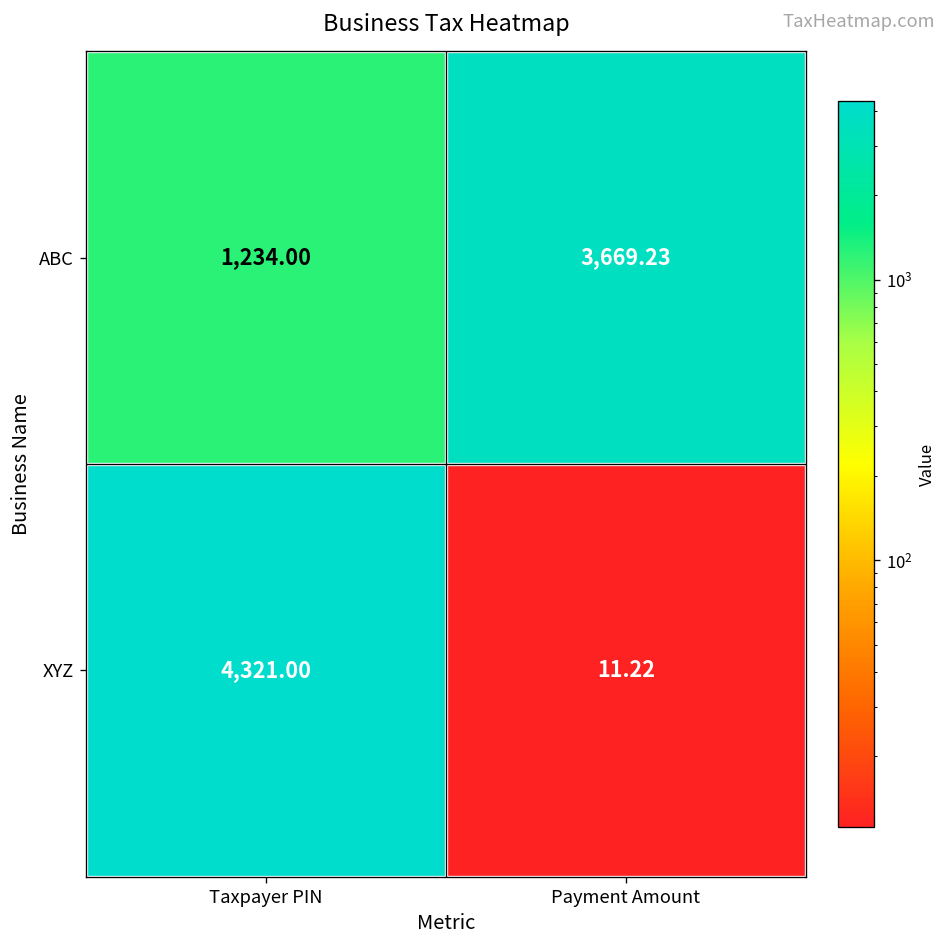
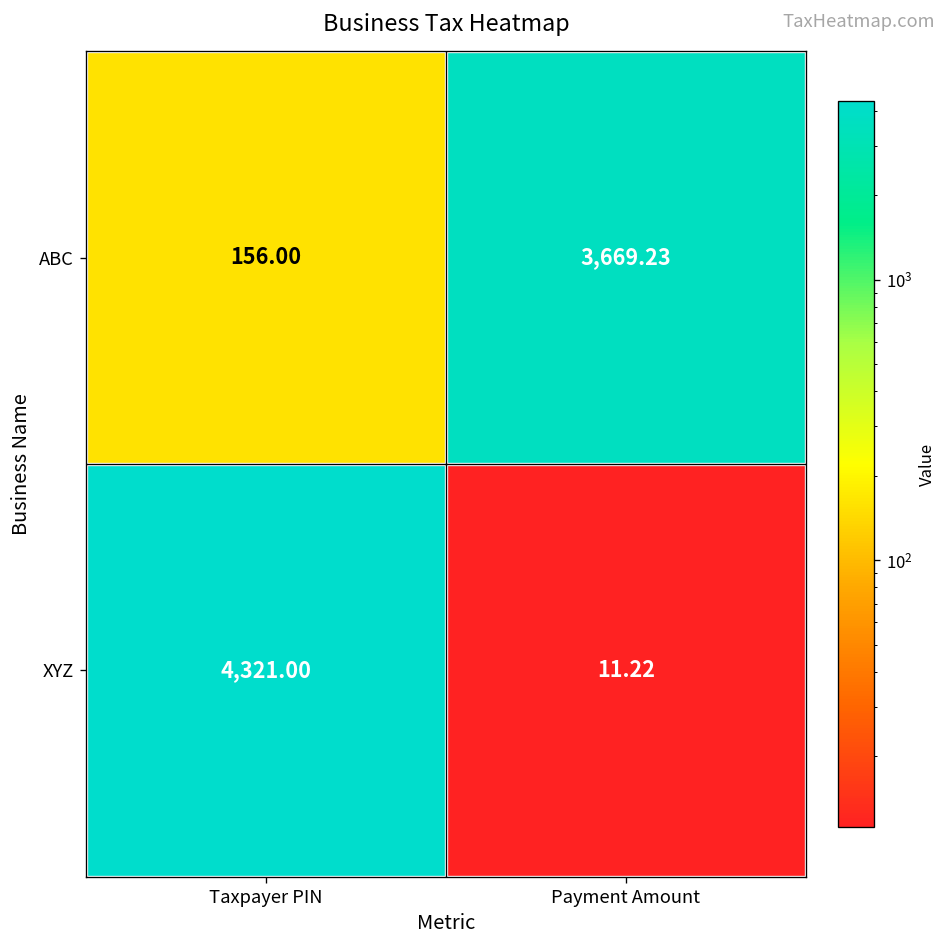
ABC, Taxpayer PIN: 1,234.00 -> 156.00
